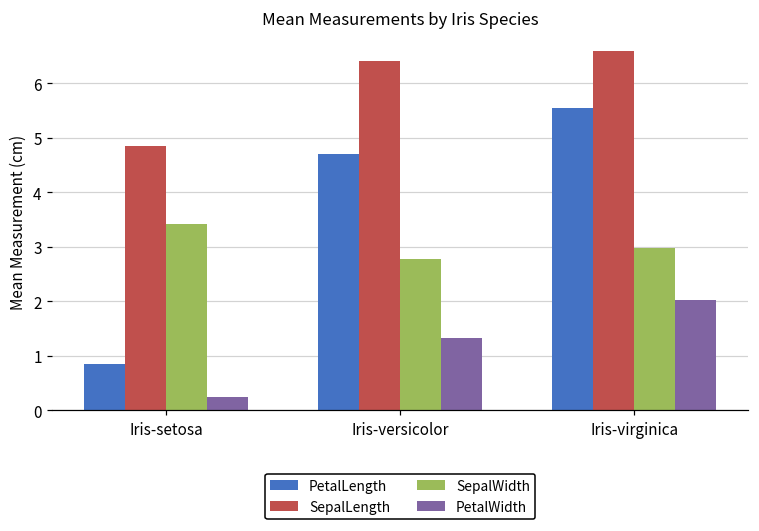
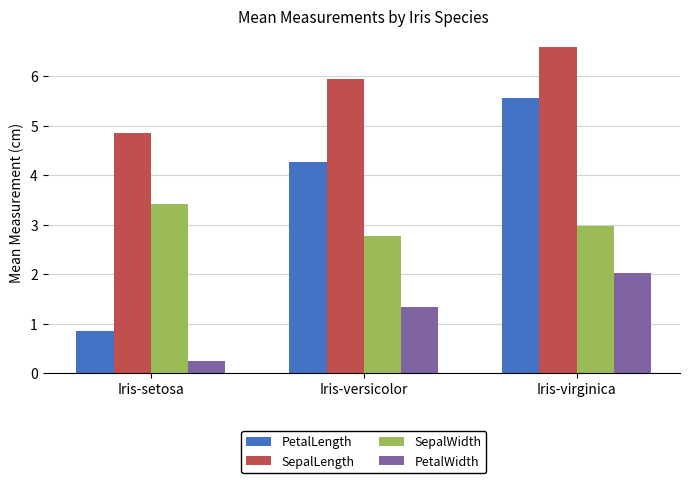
PetalLength, Iris-versicolor: 4.7 -> 4.3
SepalLength, Iris-versicolor: 6.4 -> 5.9
